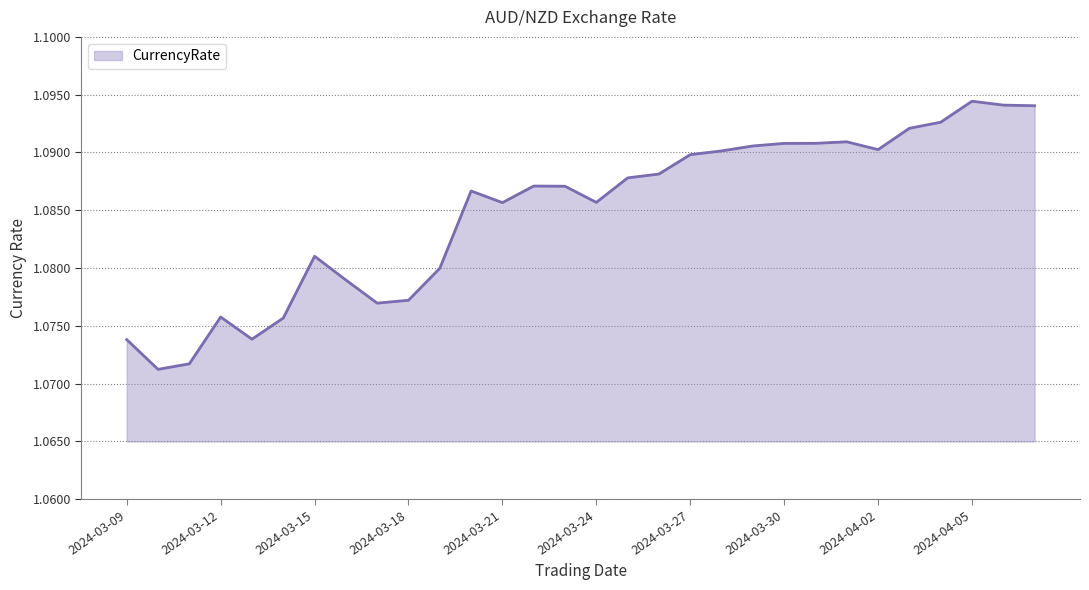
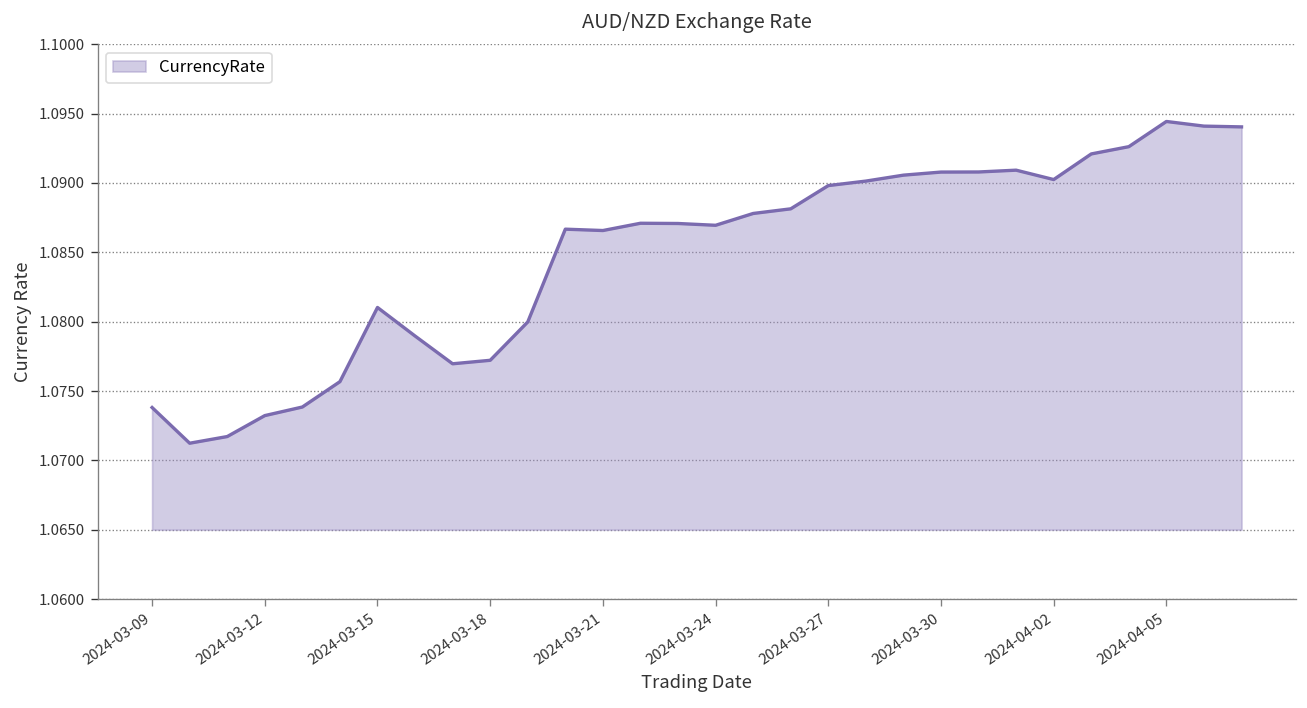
2024-03-12: 1.0758 -> 1.0732
2024-03-21: 1.0857 -> 1.0866
2024-03-24: 1.0857 -> 1.0869
